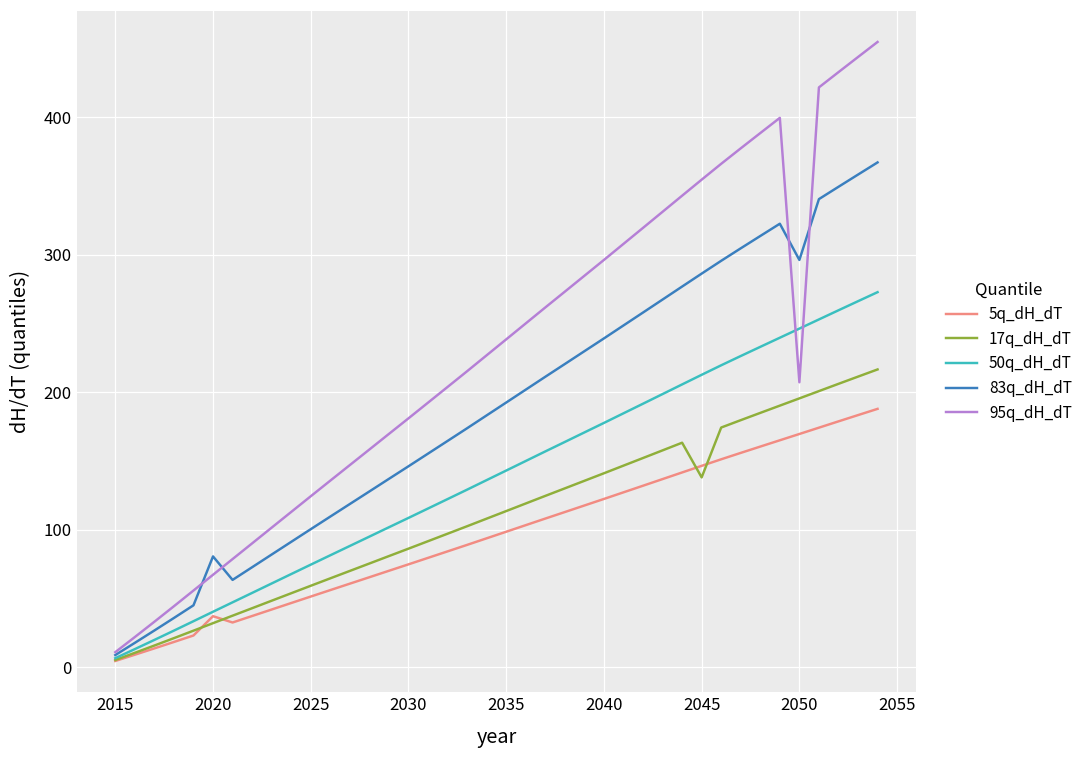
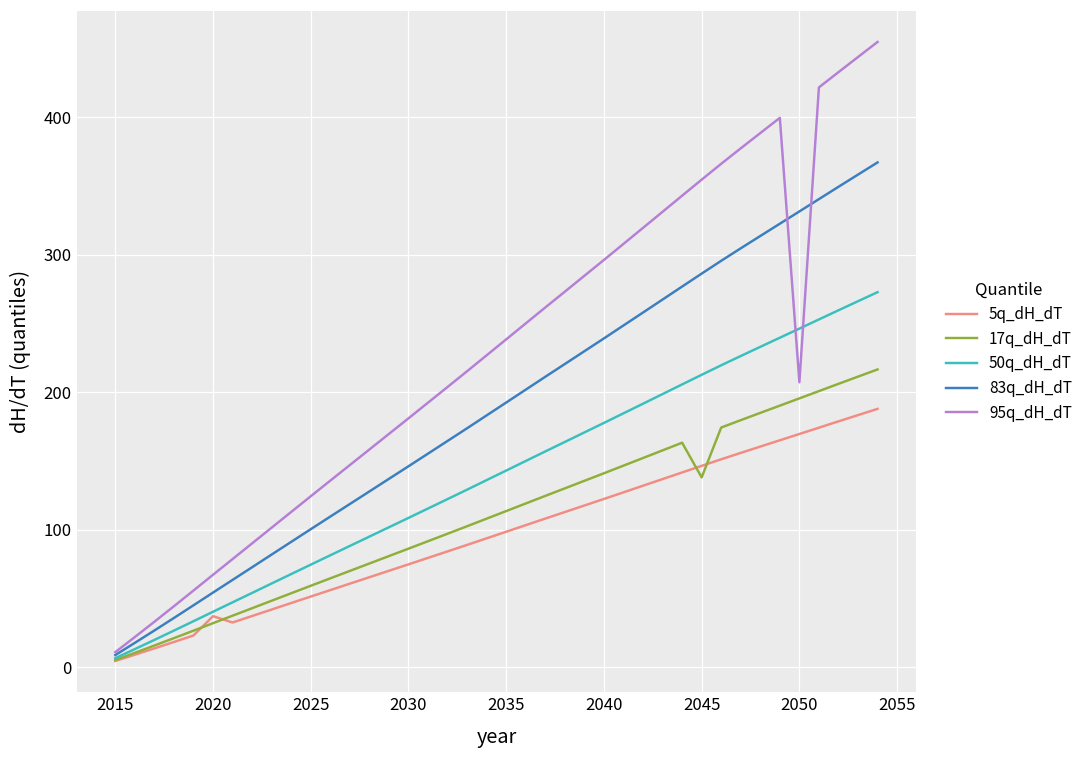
83q_dH_dT, 2020: 81 -> 54
83q_dH_dT, 2050: 296 -> 331
